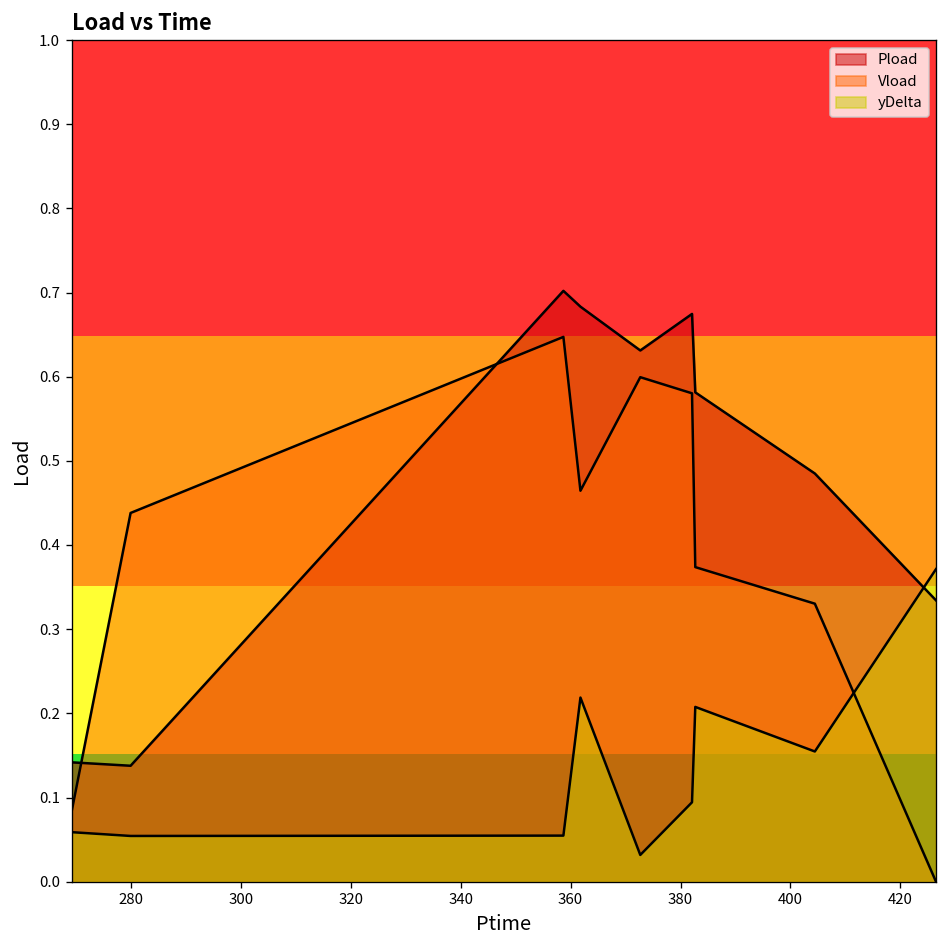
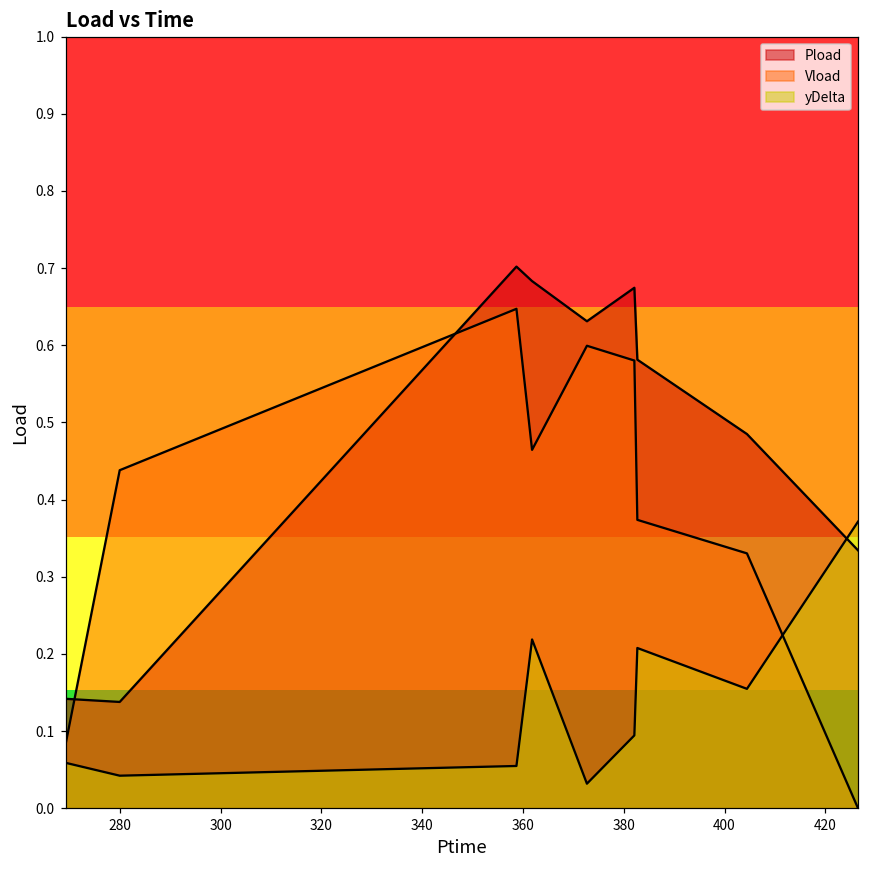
yDelta, 280: 0.05 -> 0.04
